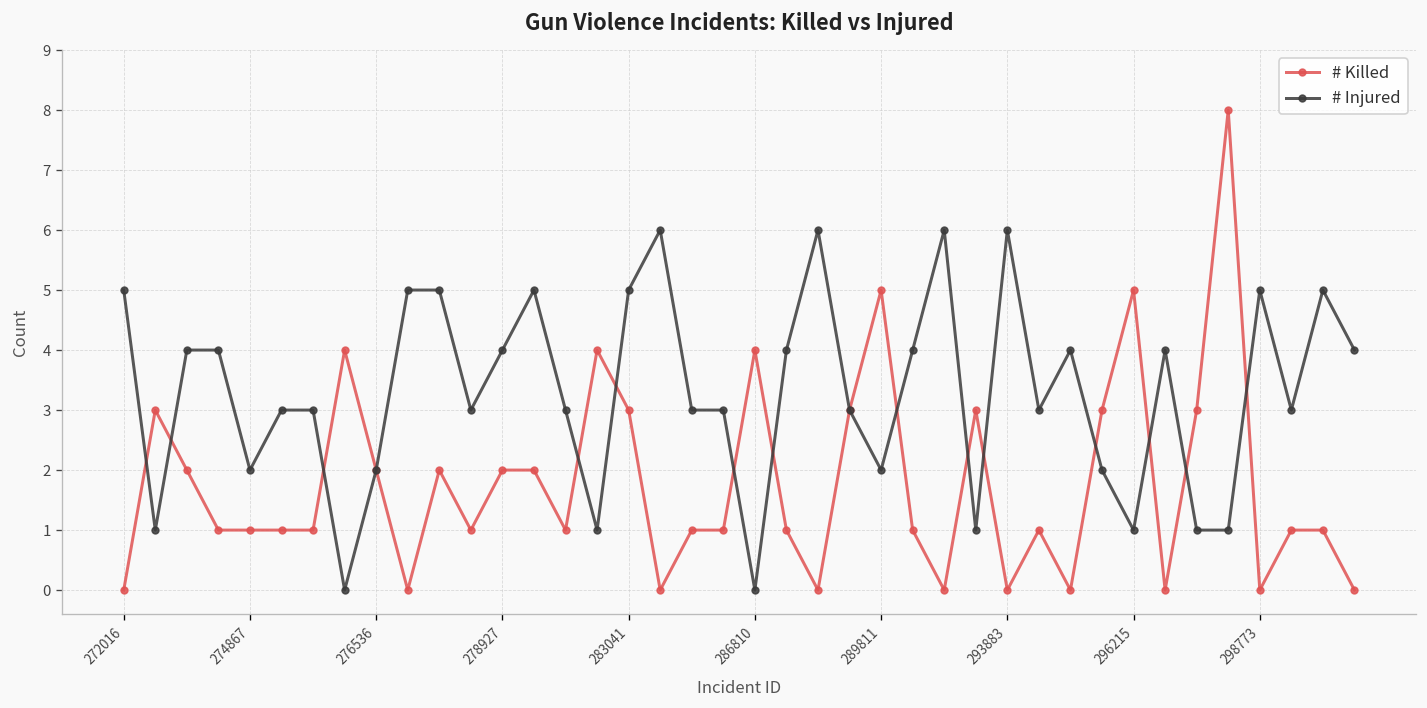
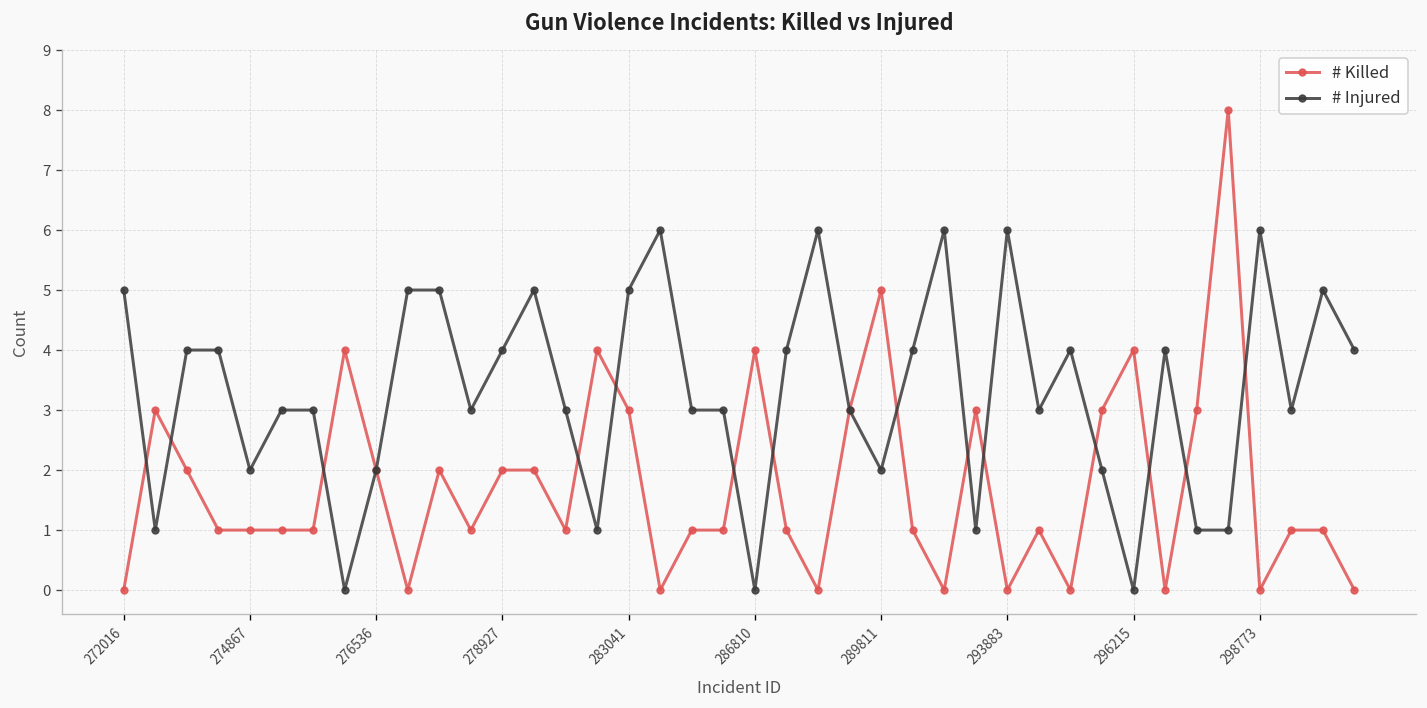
# Killed, 296215: 5 -> 4
# Injured, 296215: 1 -> 0
# Injured, 298773: 5 -> 6
